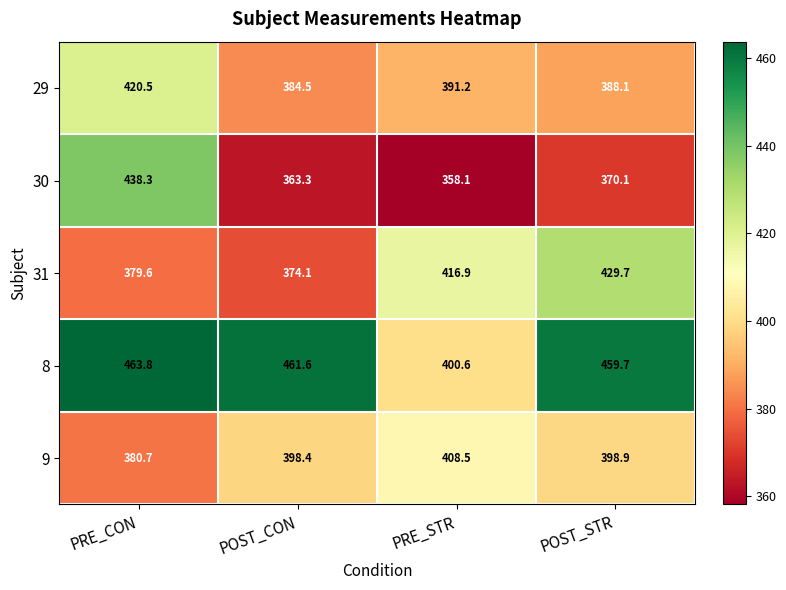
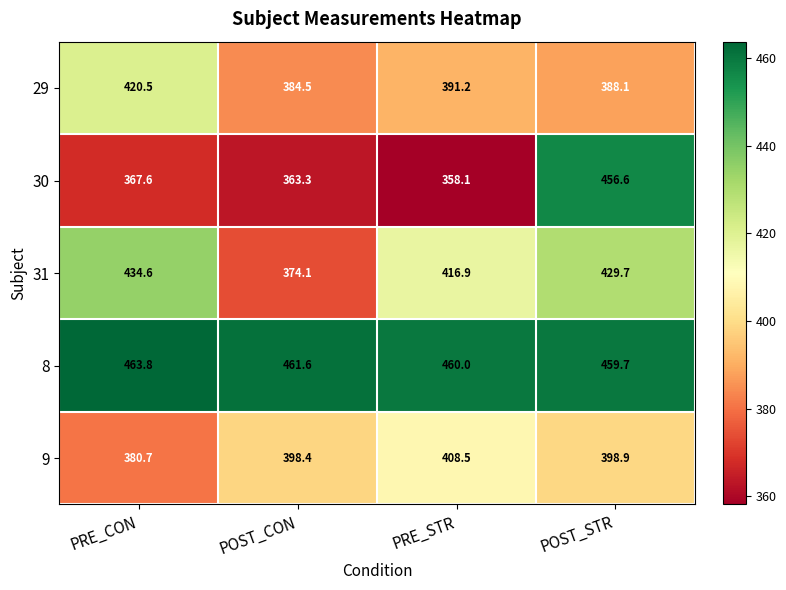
30, PRE_CON: 438.3 -> 367.6
30, POST_STR: 370.1 -> 456.6
31, PRE_CON: 379.6 -> 434.6
8, PRE_STR: 400.6 -> 460.0
